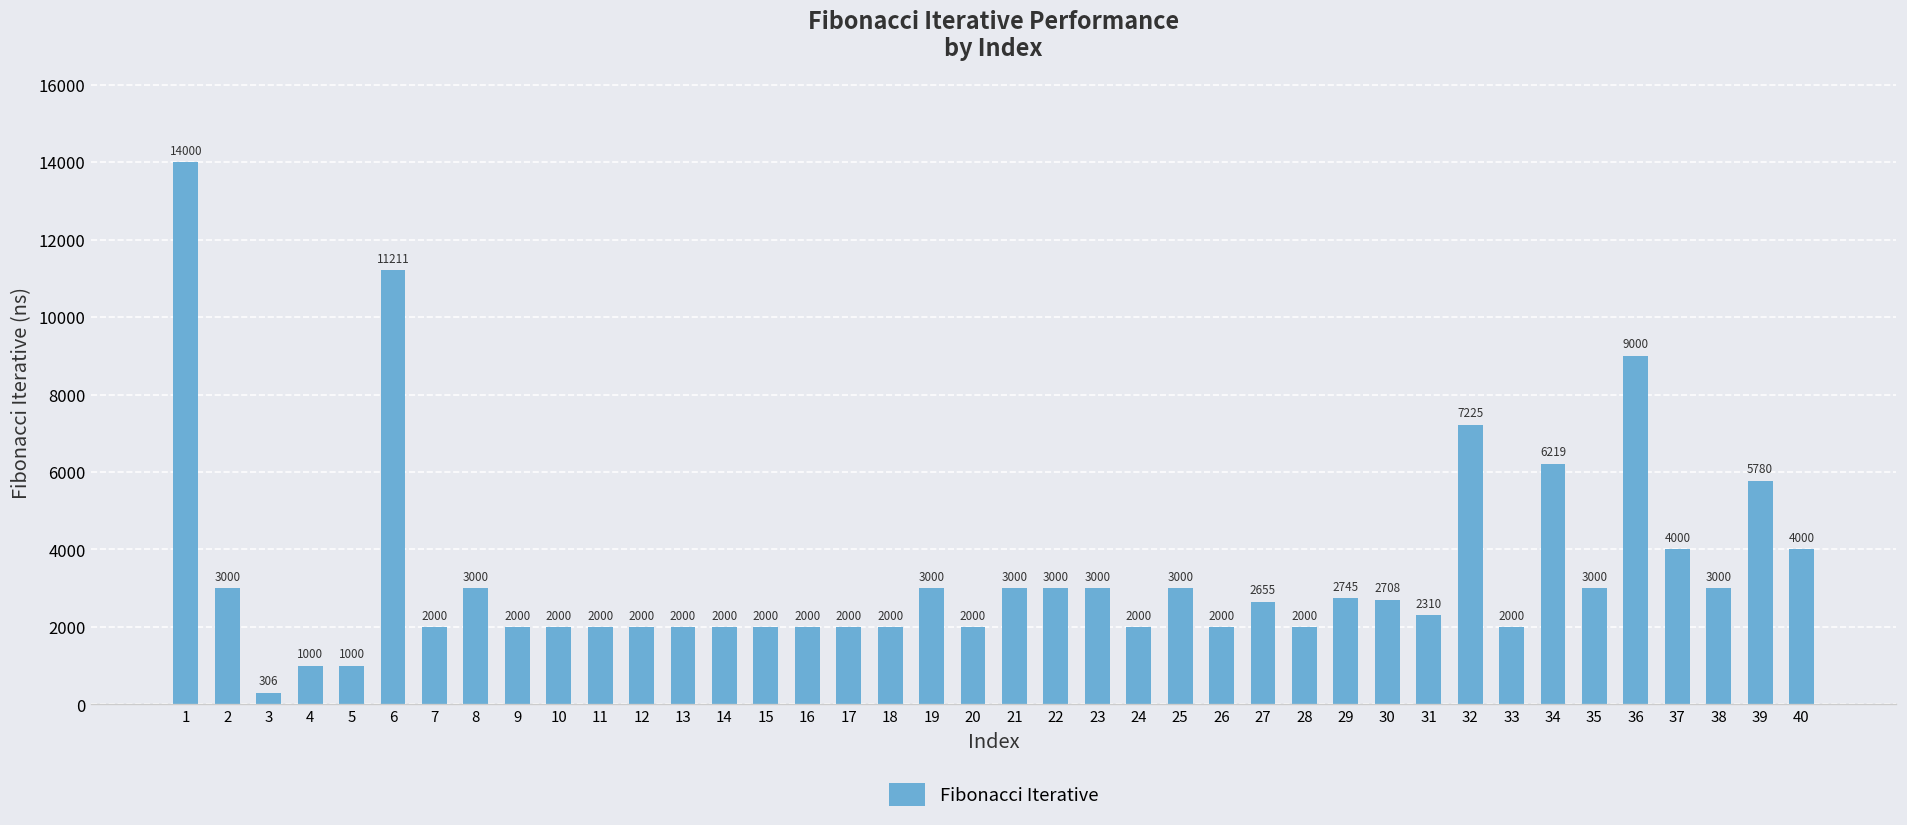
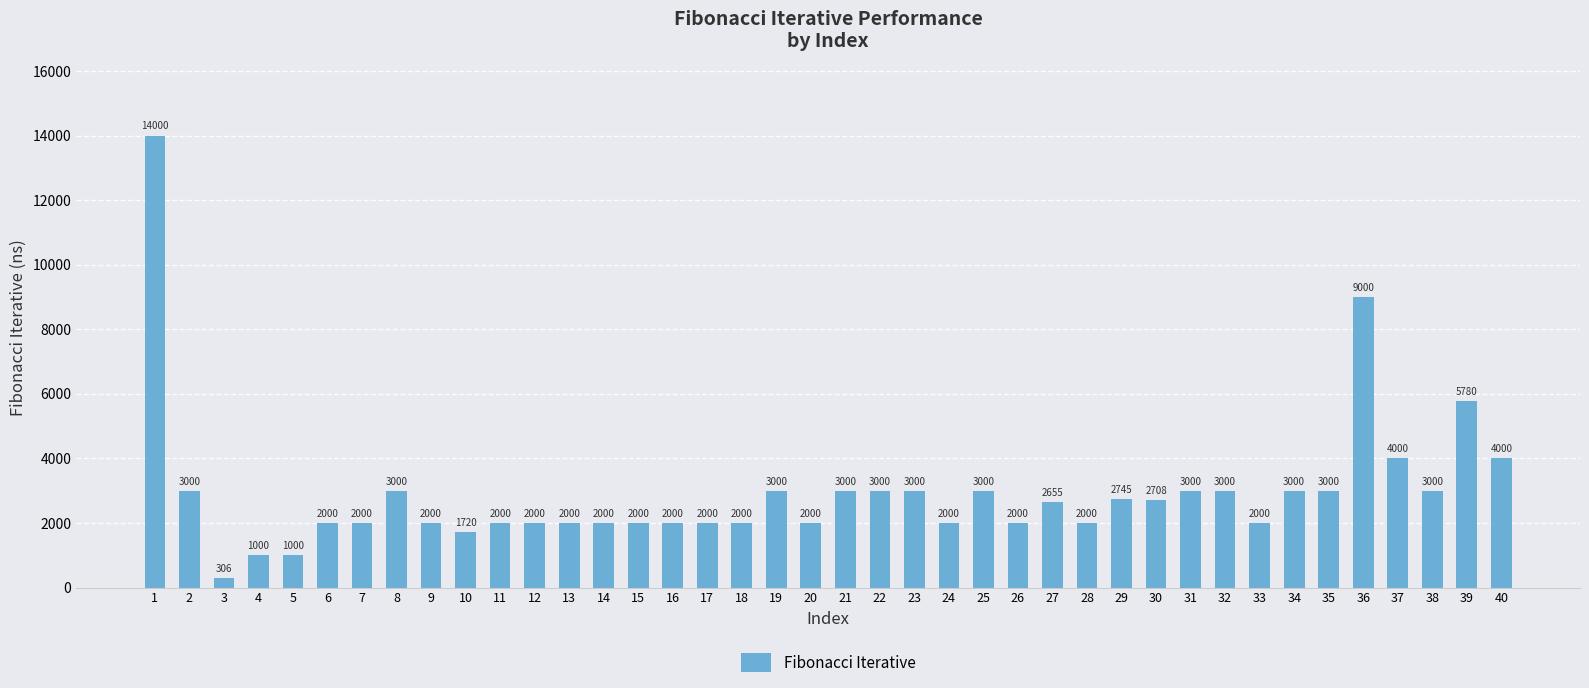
6: 11211 -> 2000
10: 2000 -> 1720
31: 2310 -> 3000
32: 7225 -> 3000
34: 6219 -> 3000
